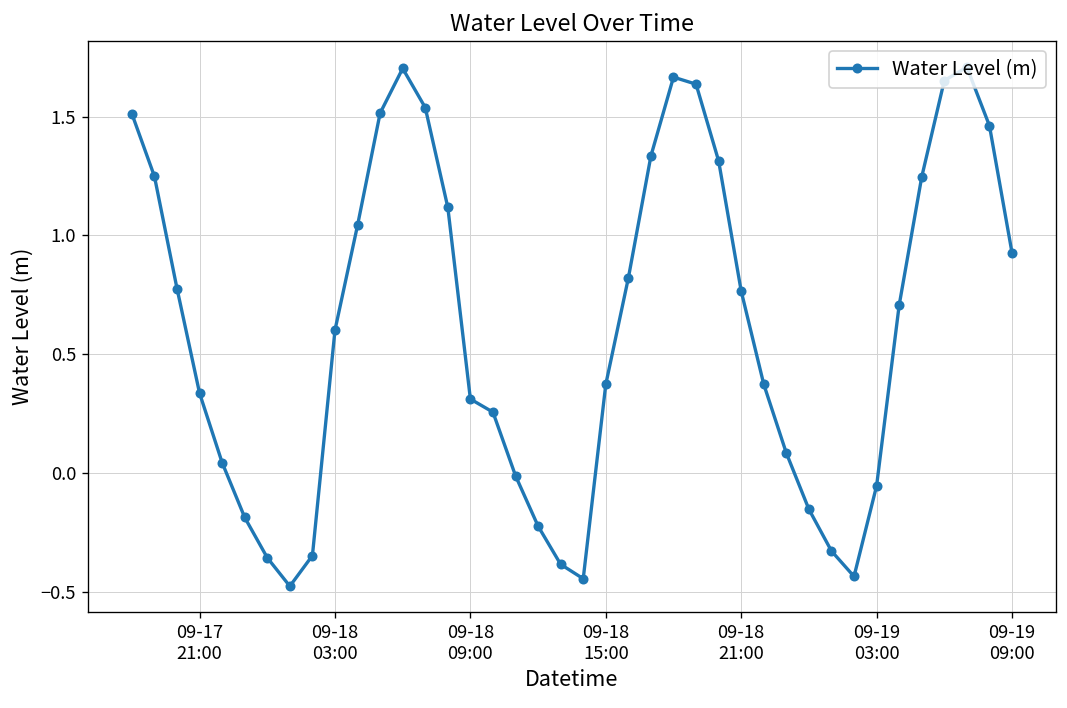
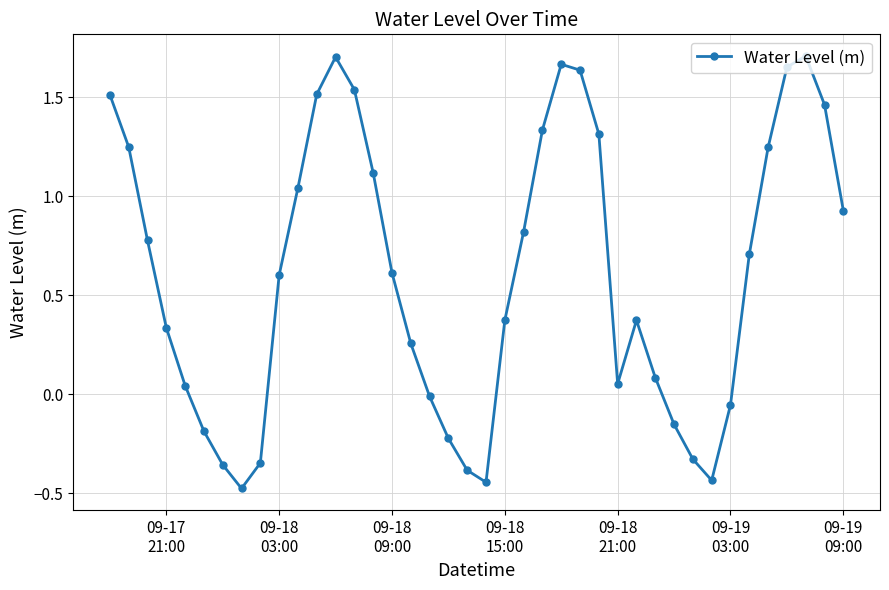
09-18 09:00: 0.31 -> 0.61
09-18 21:00: 0.77 -> 0.05
